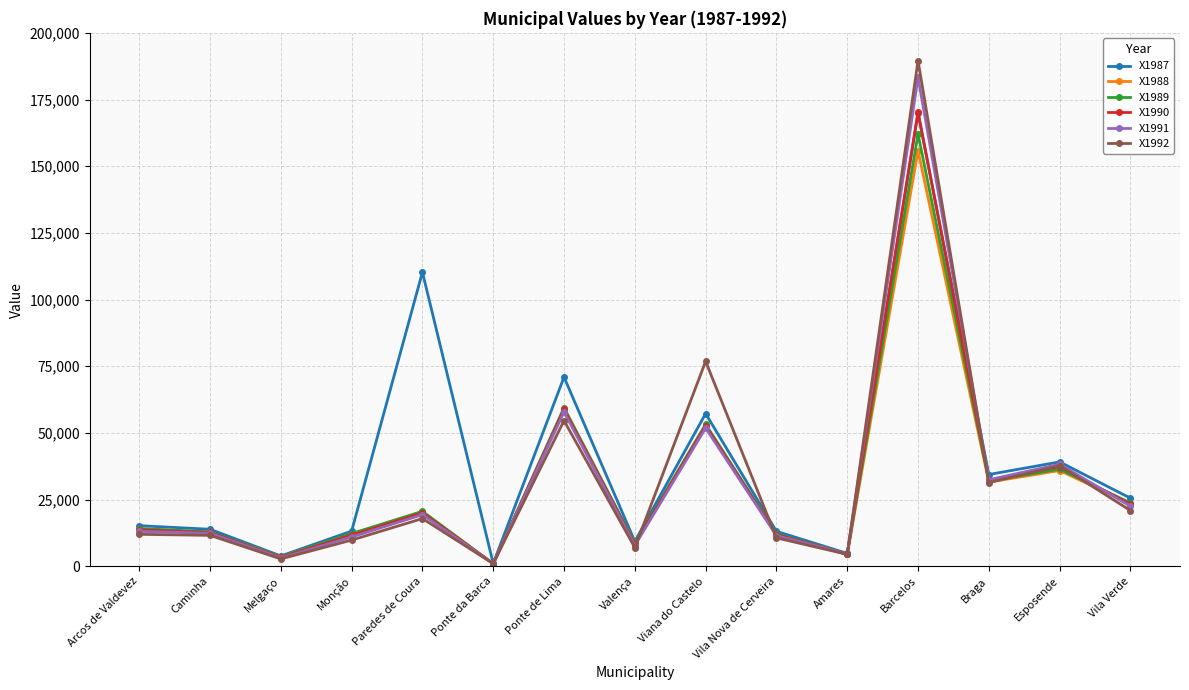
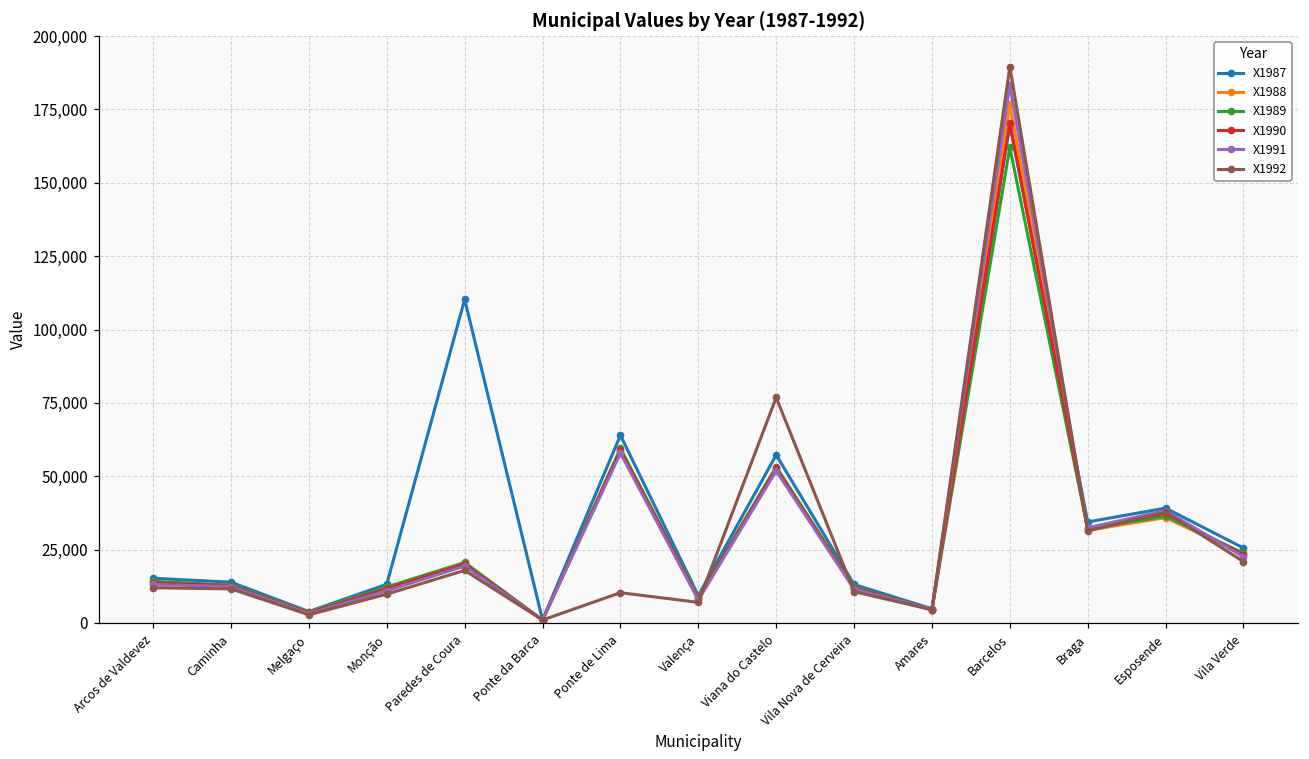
X1987, Ponte de Lima: 71,000 -> 64,000
X1992, Ponte de Lima: 55,000 -> 10,000
X1988, Barcelos: 156,000 -> 177,000
